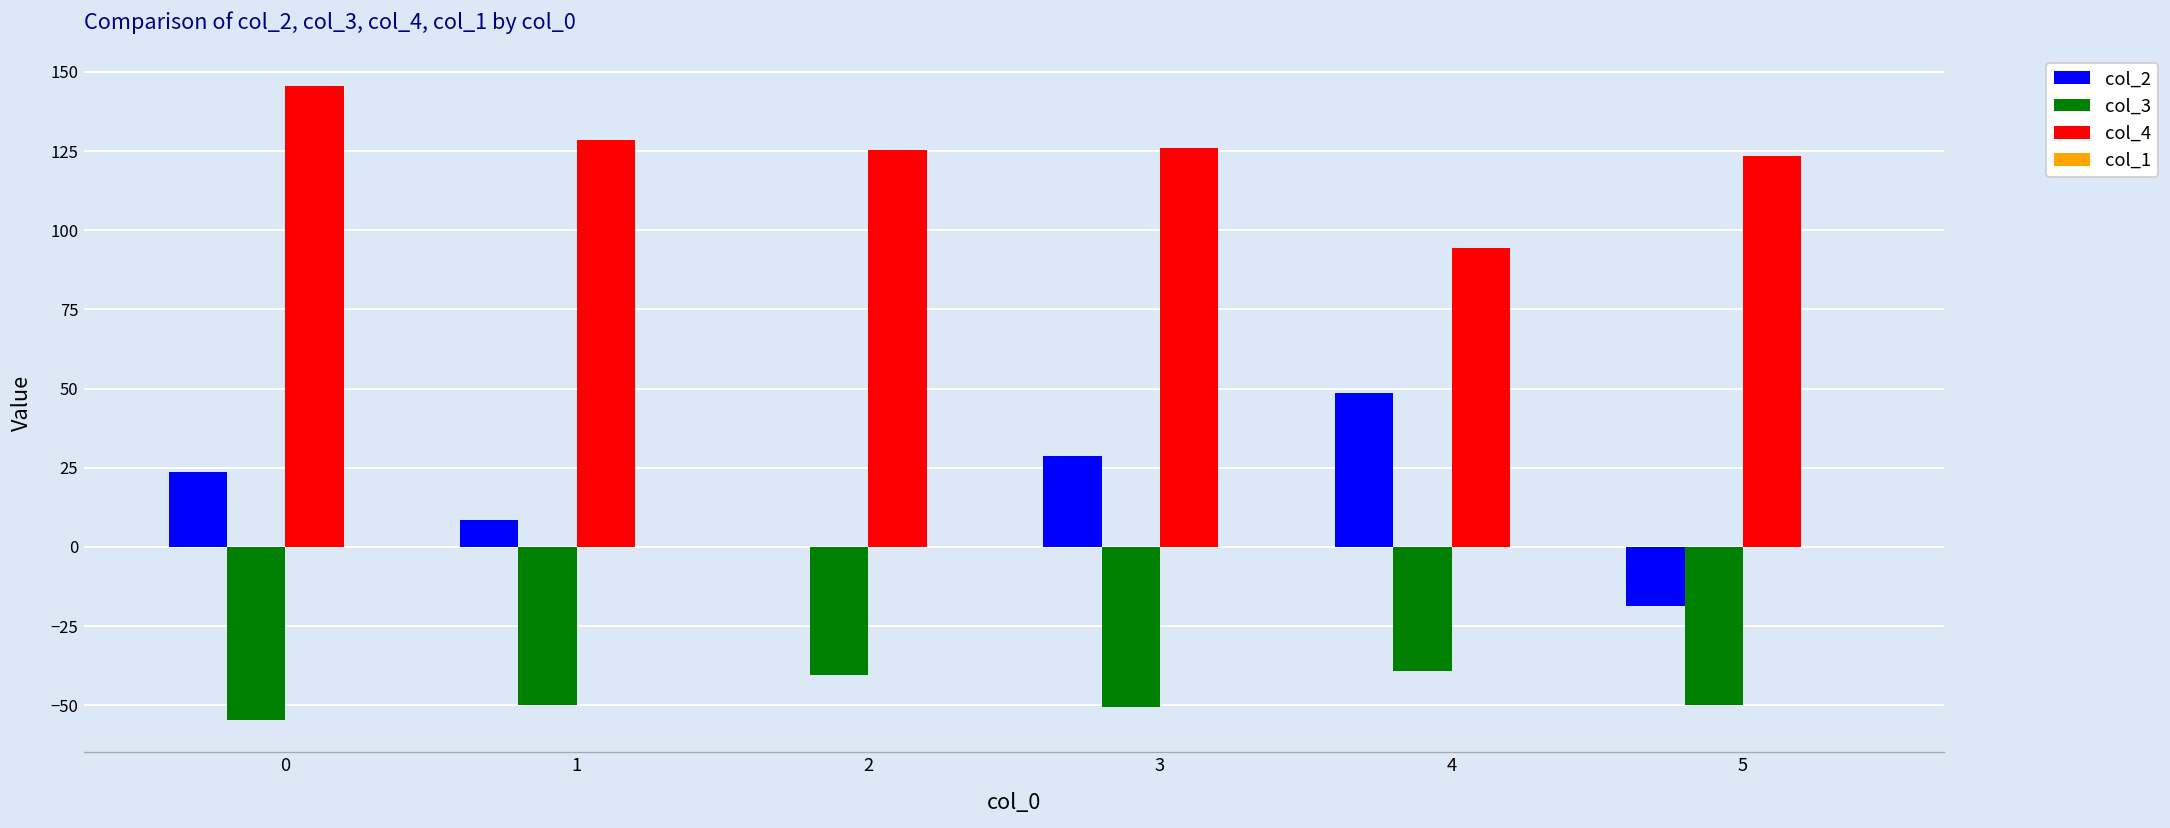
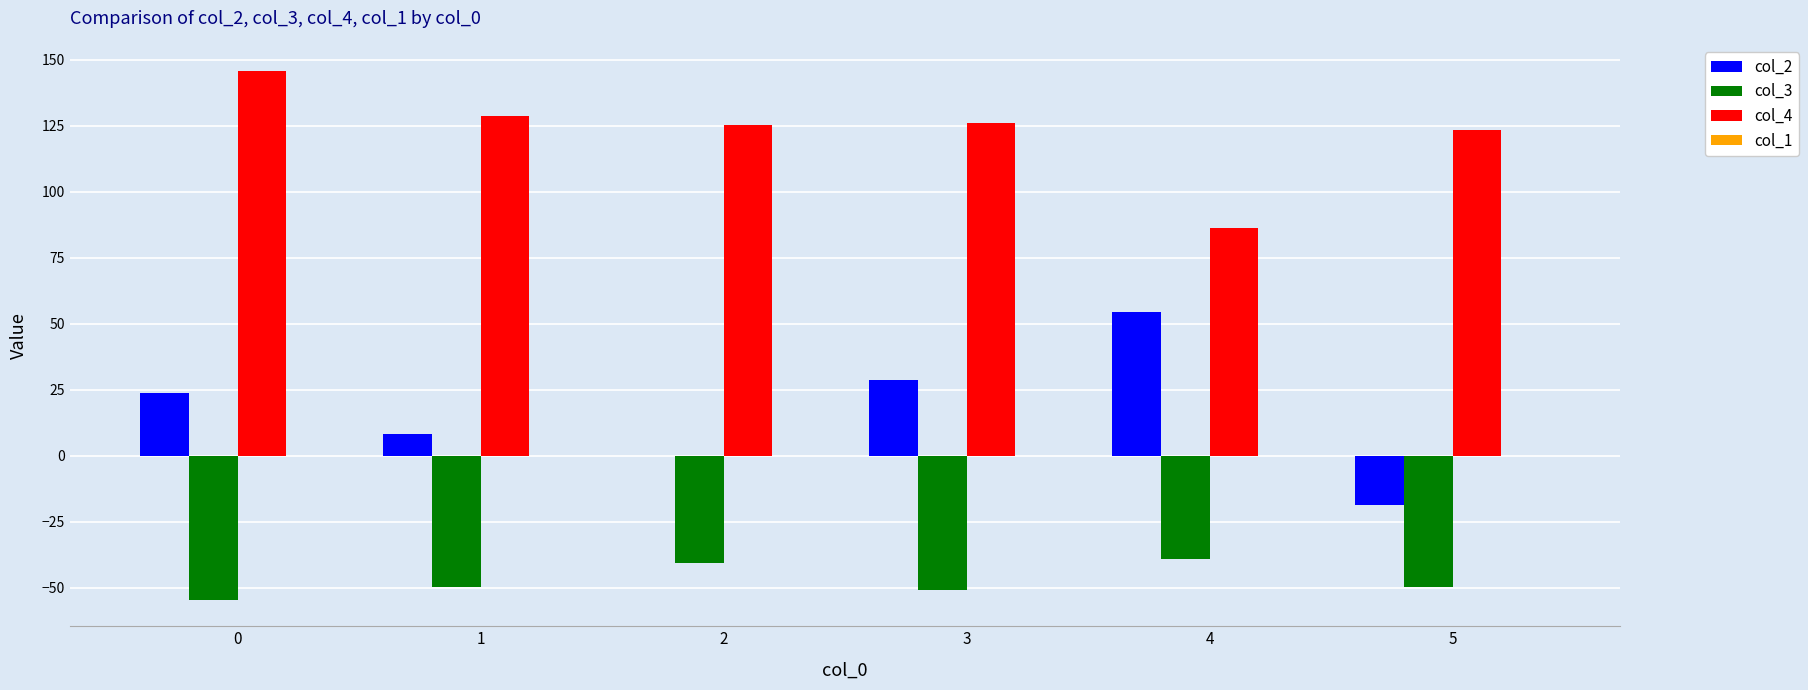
col_2, 4: 49 -> 54
col_4, 4: 95 -> 86
